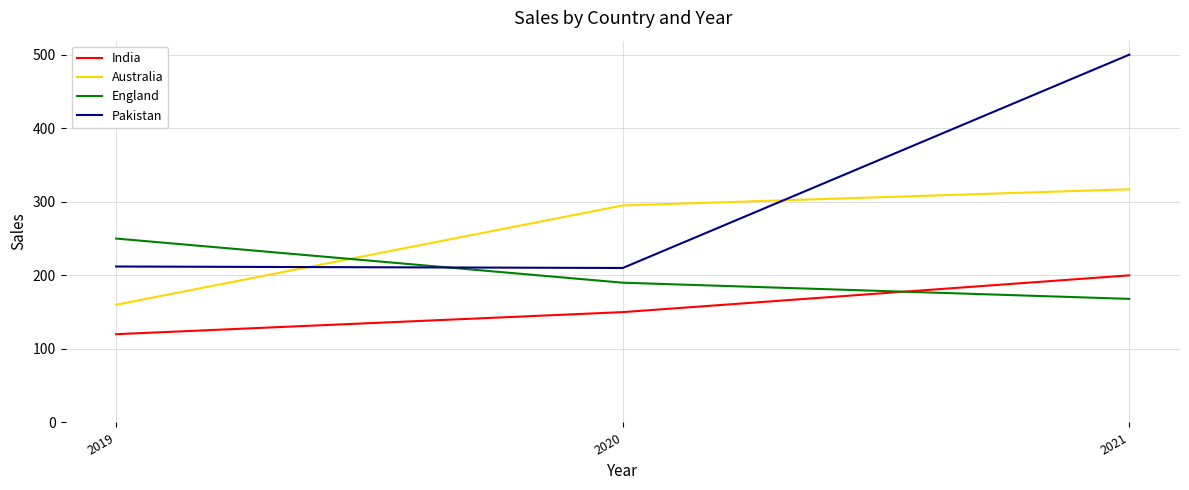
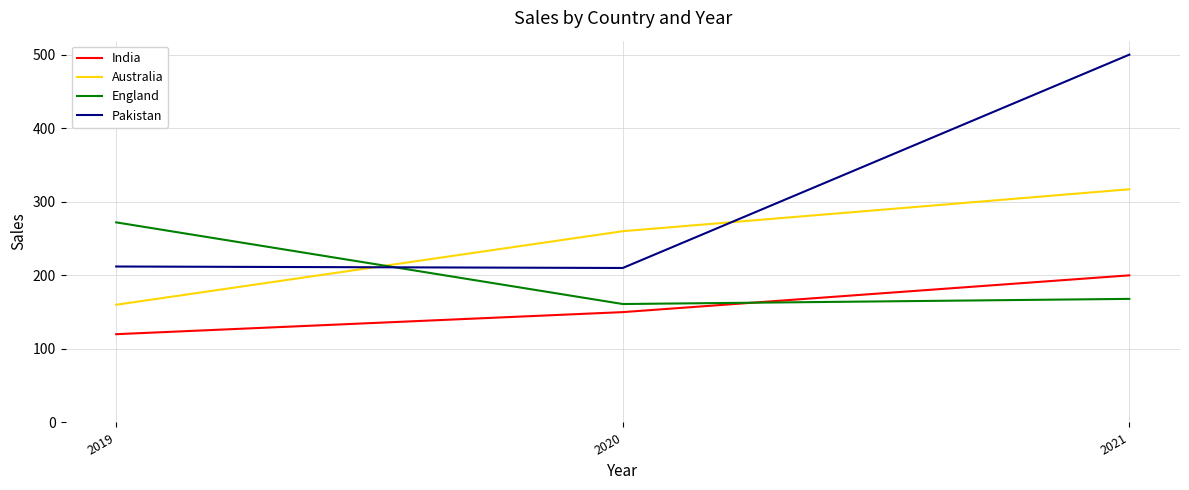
England, 2019: 250 -> 270
Australia, 2020: 300 -> 260
England, 2020: 190 -> 160
